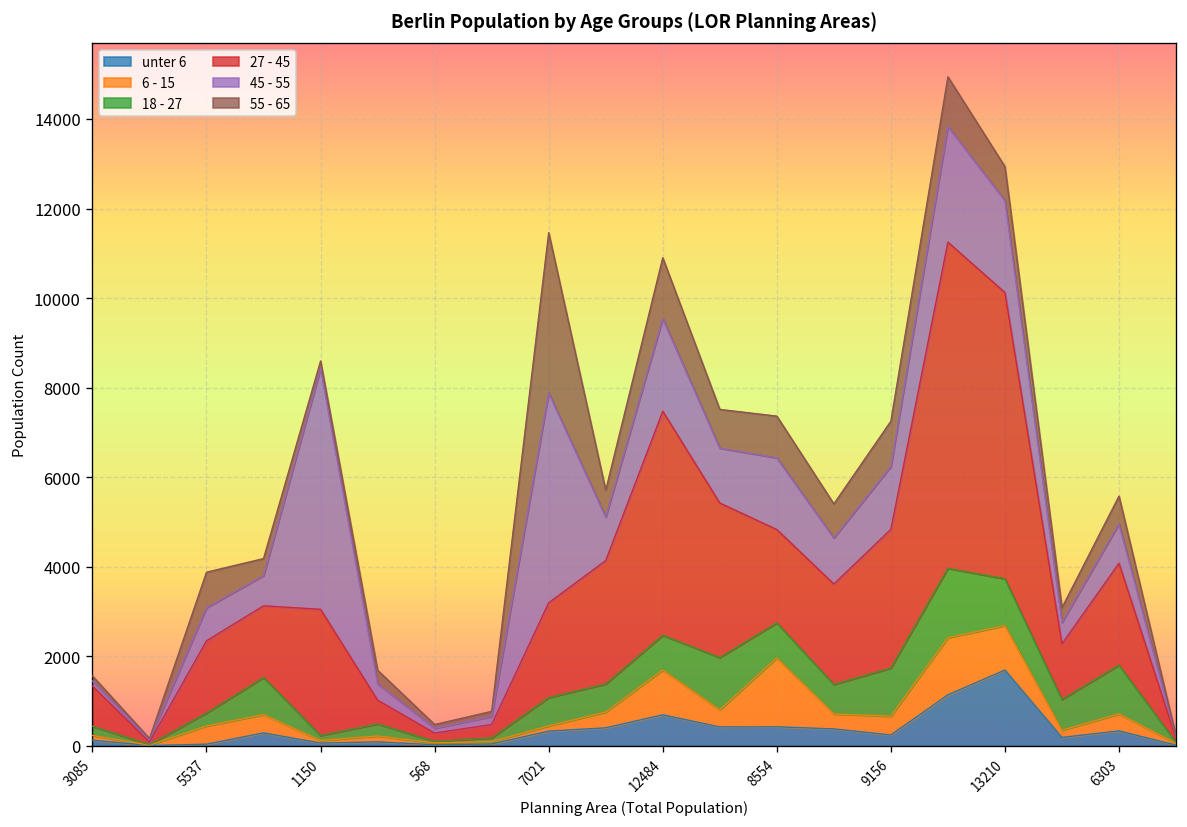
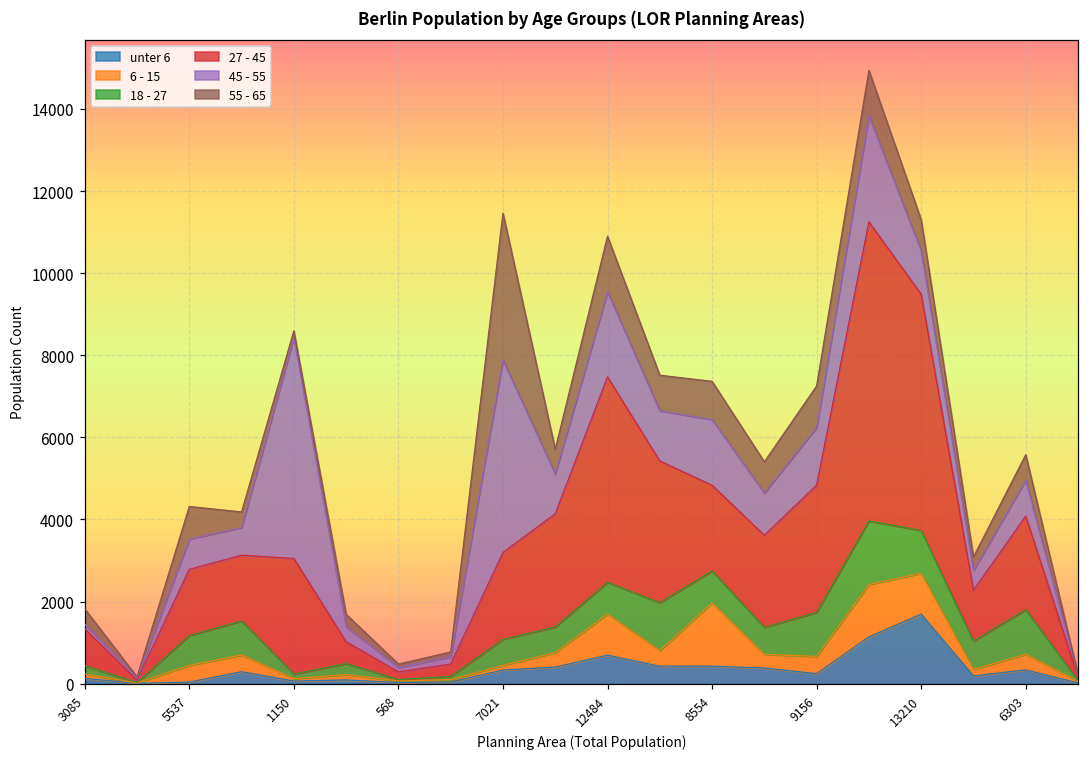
55 - 65, 3085: 100 -> 400
18 - 27, 5537: 300 -> 700
27 - 45, 13210: 6400 -> 5800
45 - 55, 13210: 2100 -> 1100
